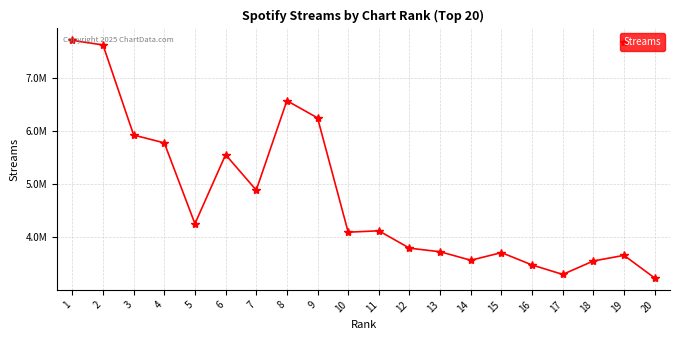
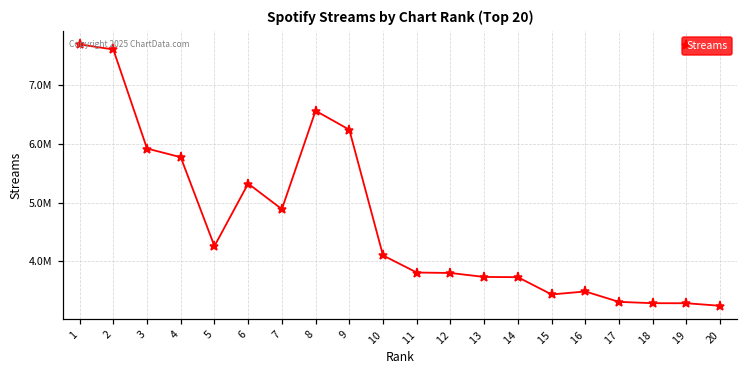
6: 5600000 -> 5300000
11: 4100000 -> 3800000
14: 3600000 -> 3700000
15: 3700000 -> 3400000
18: 3600000 -> 3300000
19: 3700000 -> 3300000
